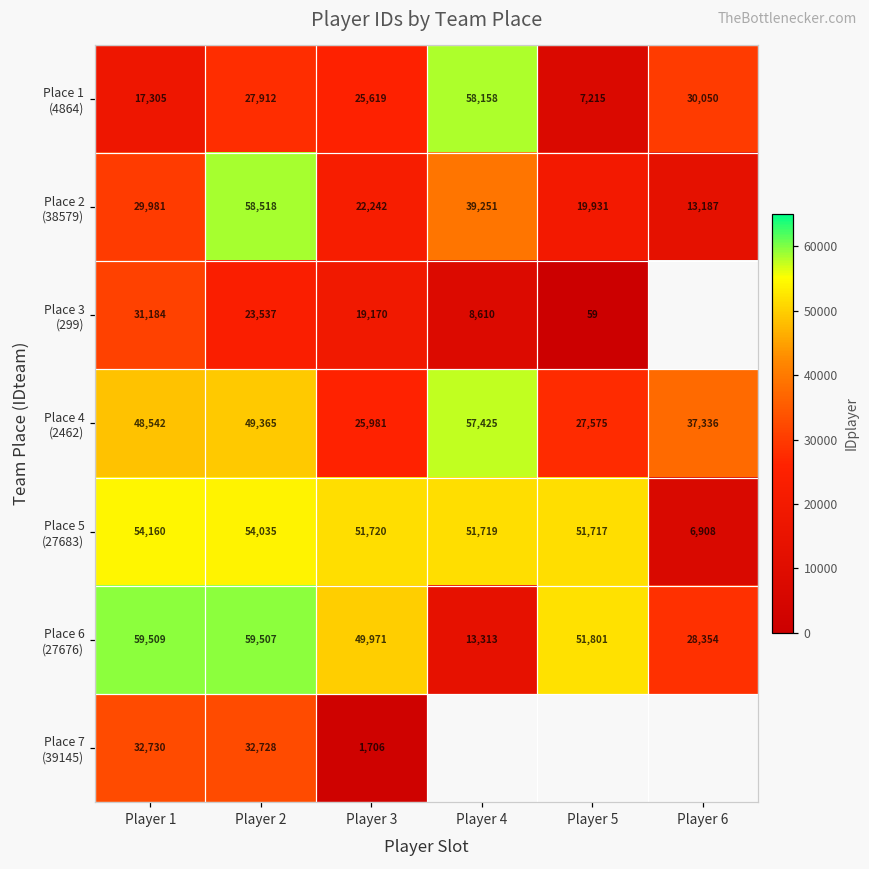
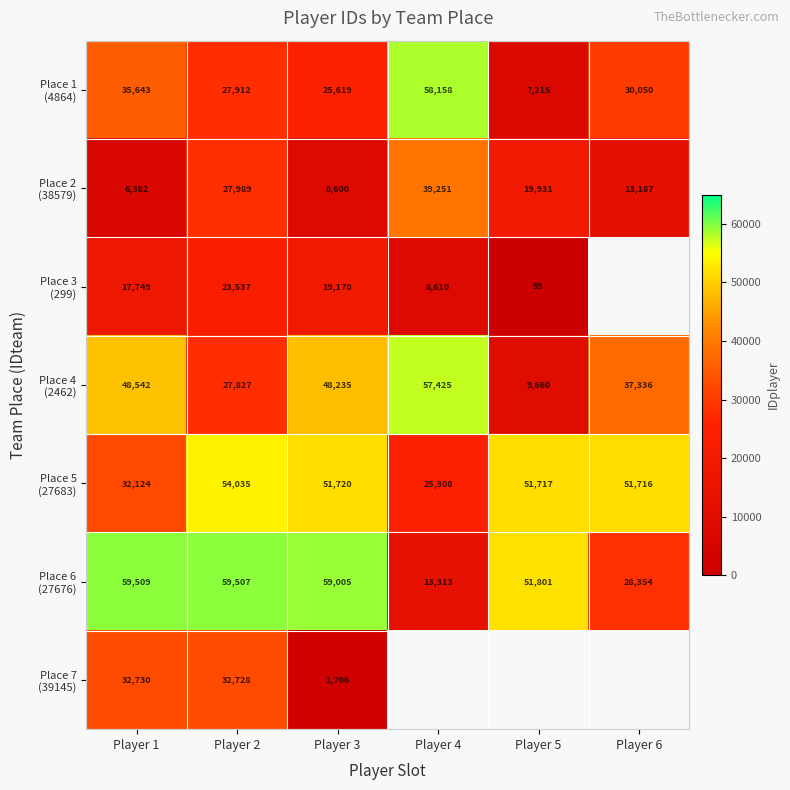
Place 1 (4864), Player 1: 17,305 -> 35,643
Place 2 (38579), Player 1: 29,981 -> 6,382
Place 2 (38579), Player 2: 58,518 -> 27,989
Place 2 (38579), Player 3: 22,242 -> 8,600
Place 3 (299), Player 1: 31,184 -> 17,749
Place 4 (2462), Player 2: 49,365 -> 27,827
Place 4 (2462), Player 3: 25,981 -> 48,235
Place 4 (2462), Player 5: 27,575 -> 9,660
Place 5 (27683), Player 1: 54,160 -> 32,124
Place 5 (27683), Player 4: 51,719 -> 25,308
Place 5 (27683), Player 6: 6,908 -> 51,716
Place 6 (27676), Player 3: 49,971 -> 59,005
